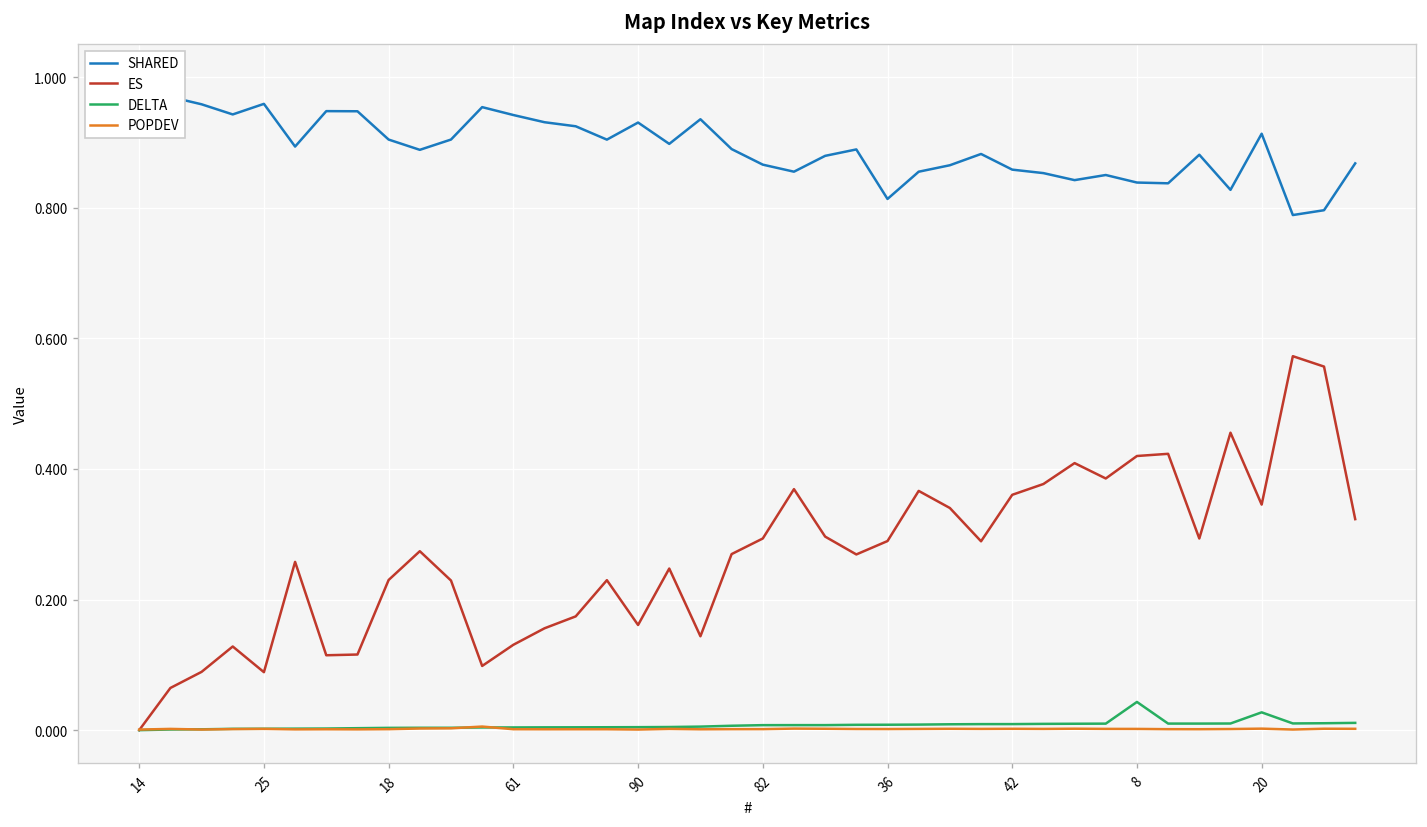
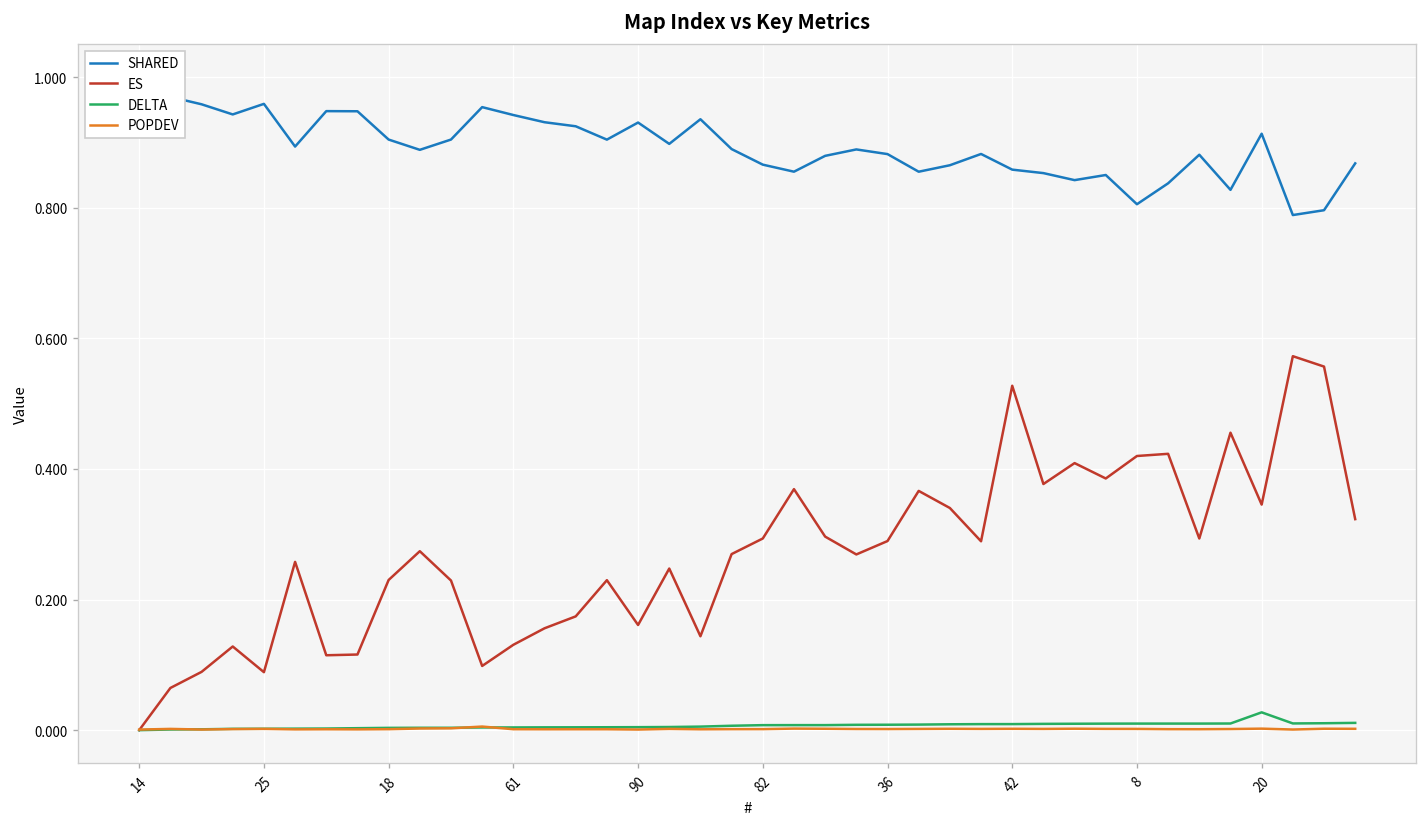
SHARED, 36: 0.81 -> 0.88
ES, 42: 0.36 -> 0.53
SHARED, 8: 0.84 -> 0.81
DELTA, 8: 0.04 -> 0.01
